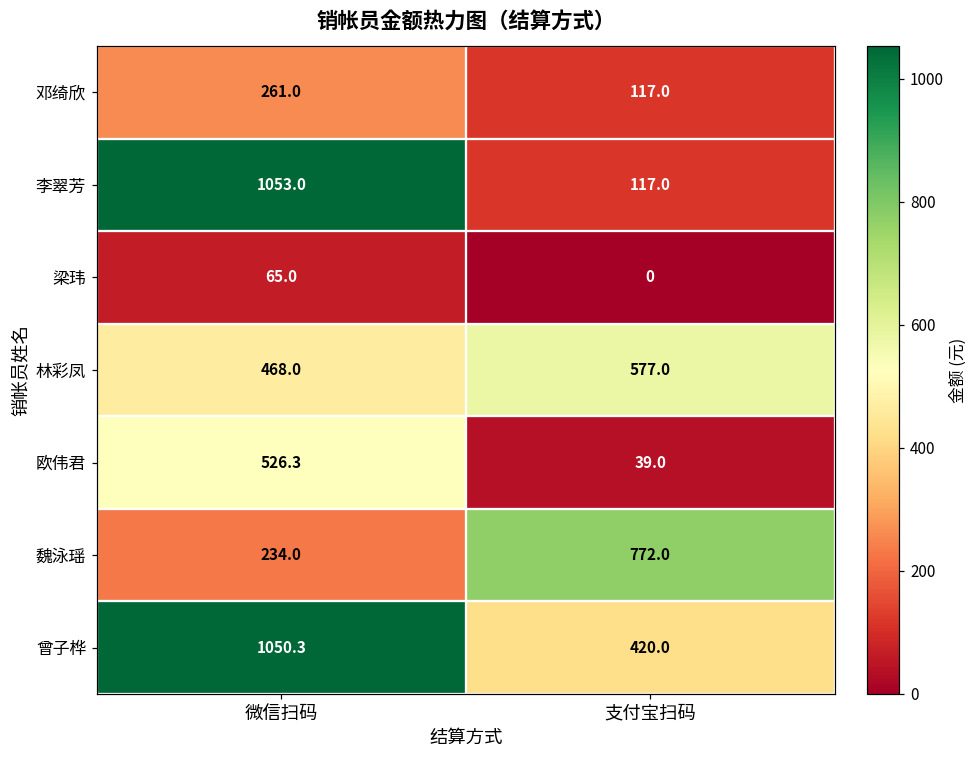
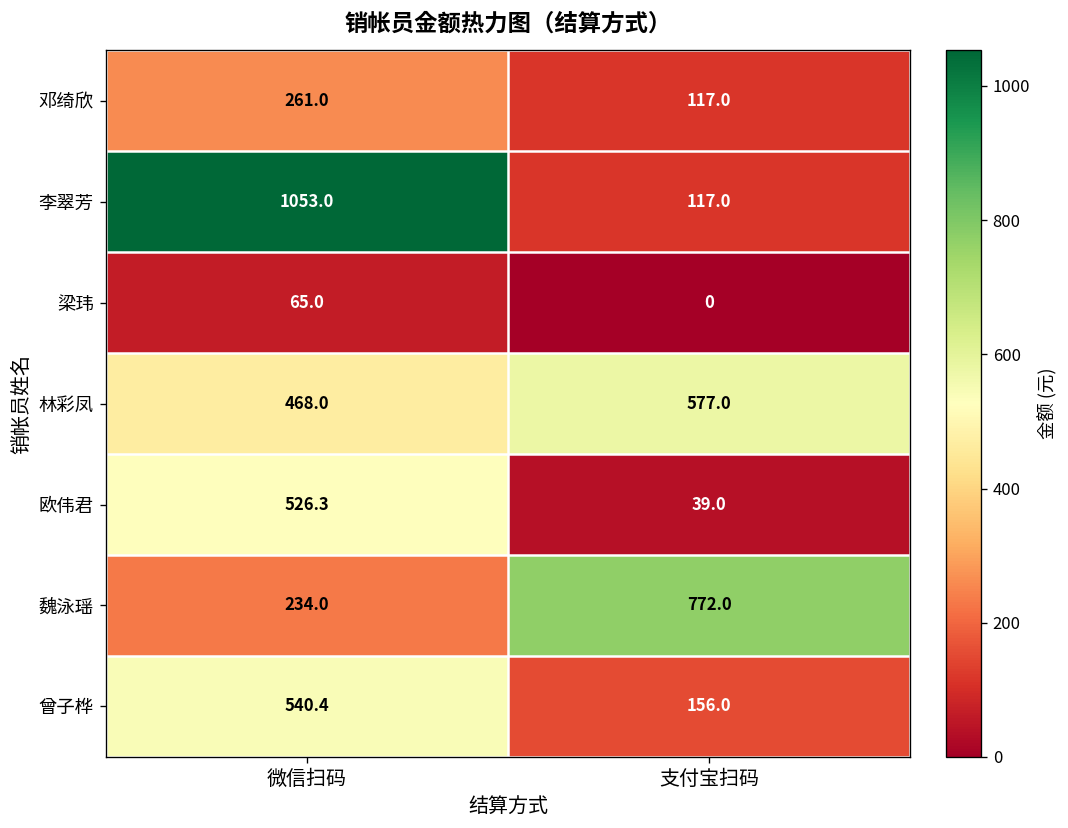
曾子桦, 微信扫码: 1050.3 -> 540.4
曾子桦, 支付宝扫码: 420.0 -> 156.0
